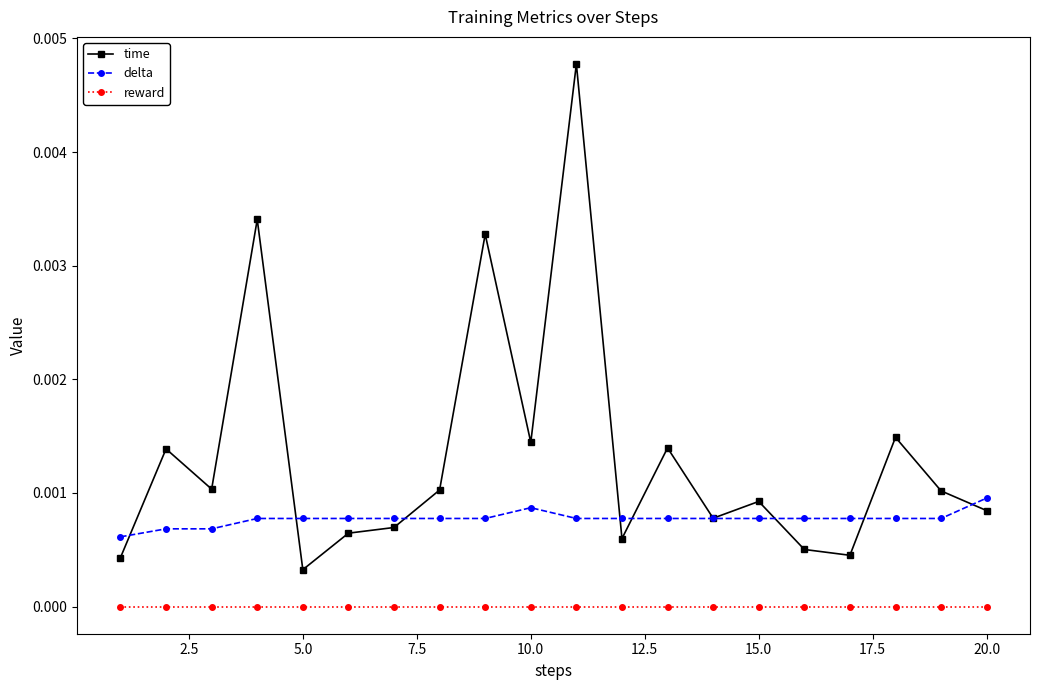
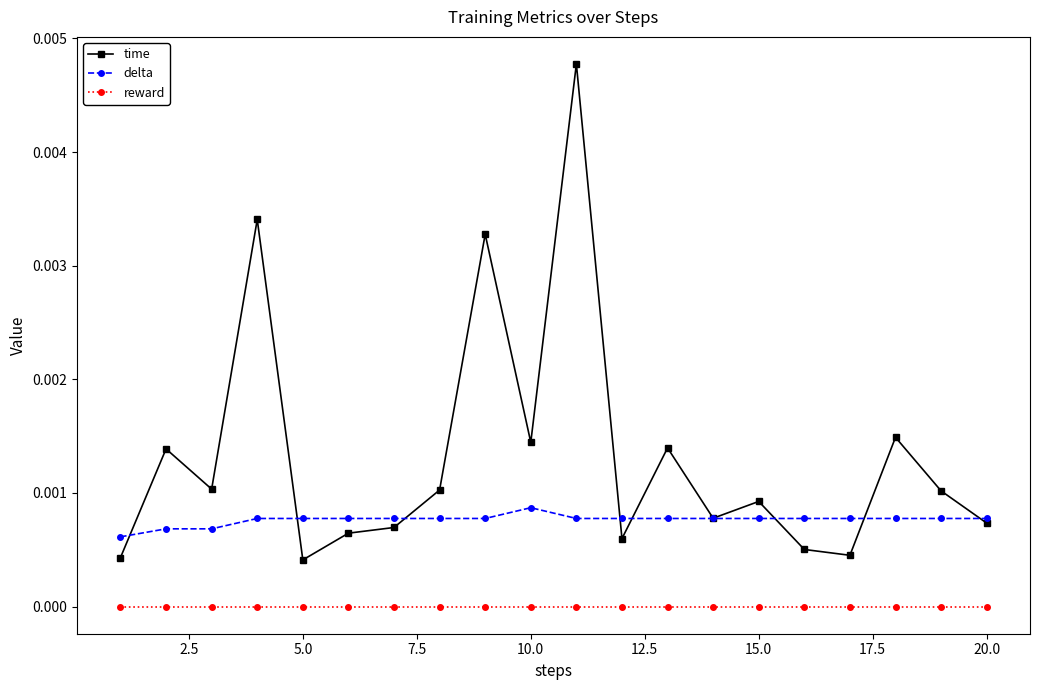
time, 5.0: 0.00032 -> 0.00041
time, 20.0: 0.00084 -> 0.00073
delta, 20.0: 0.00095 -> 0.00078
